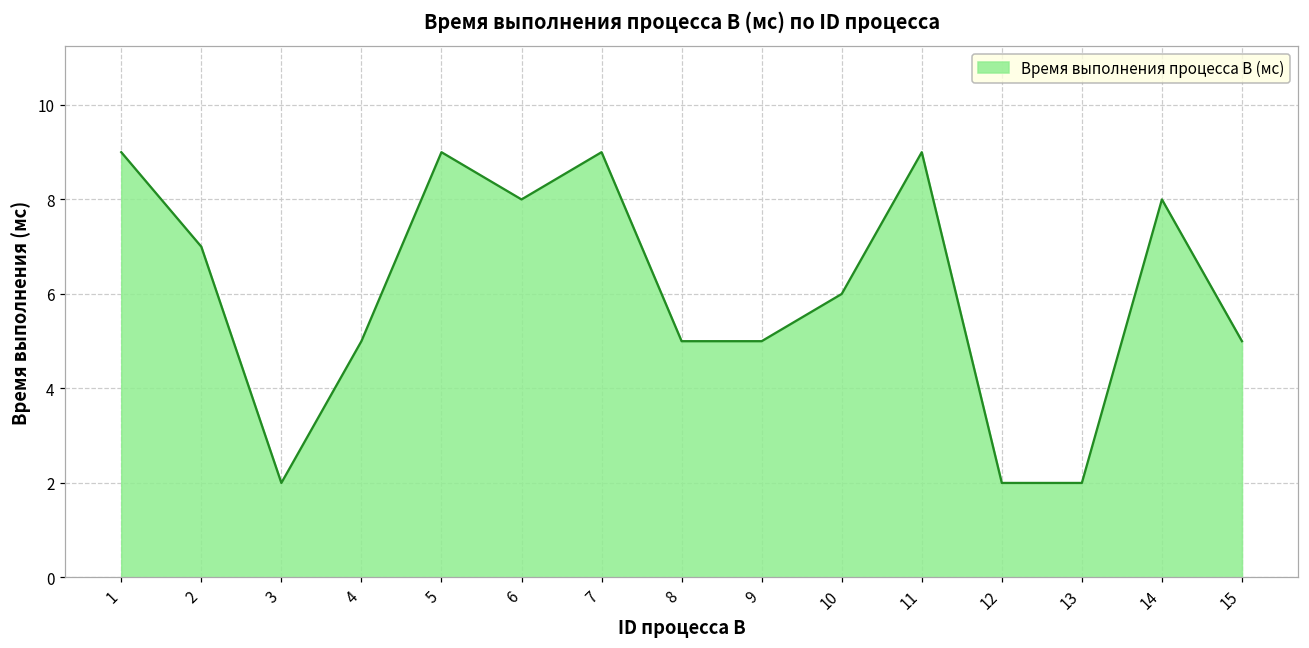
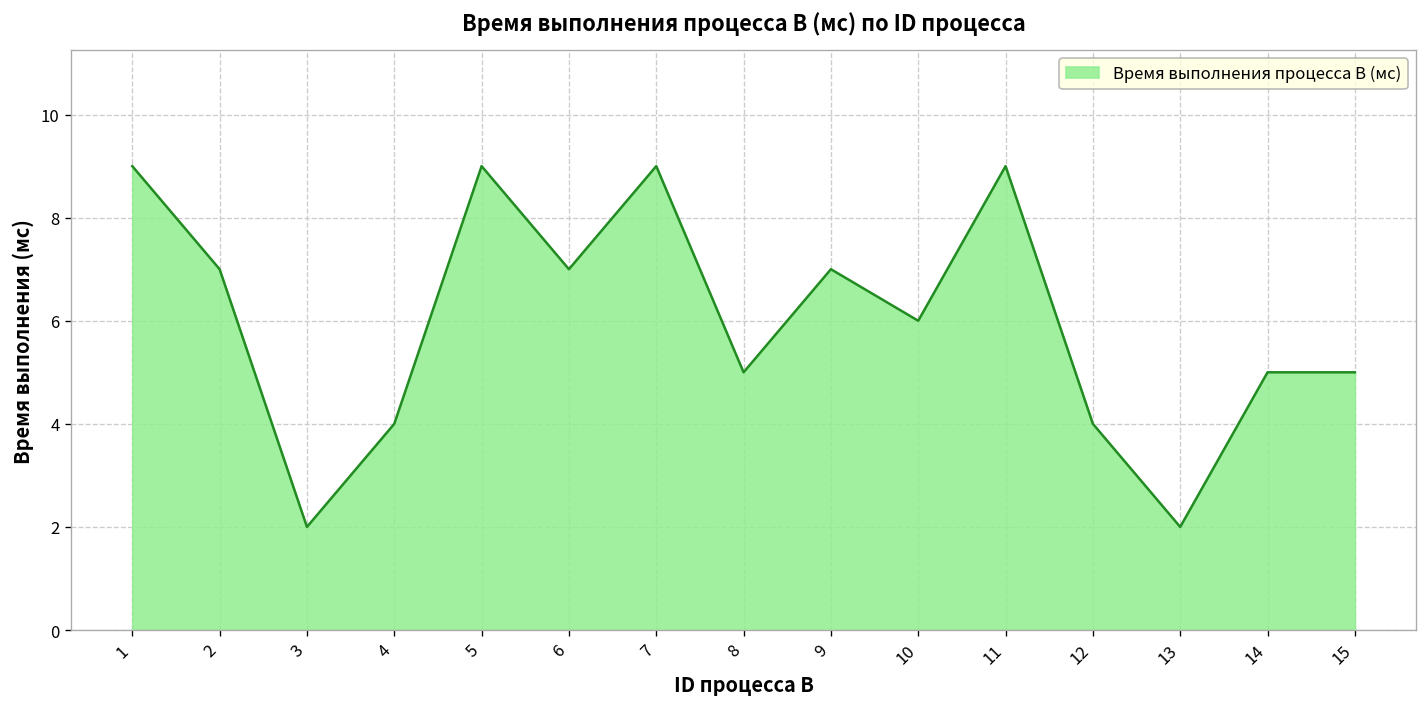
4: 5 -> 4
6: 8 -> 7
9: 5 -> 7
12: 2 -> 4
14: 8 -> 5
